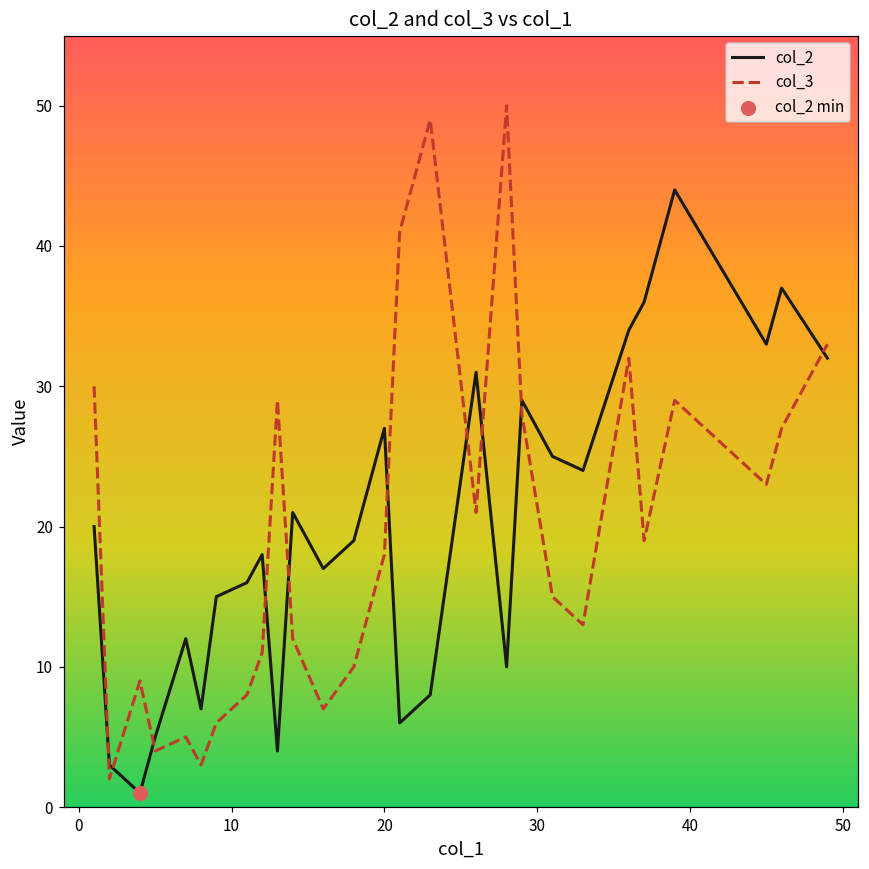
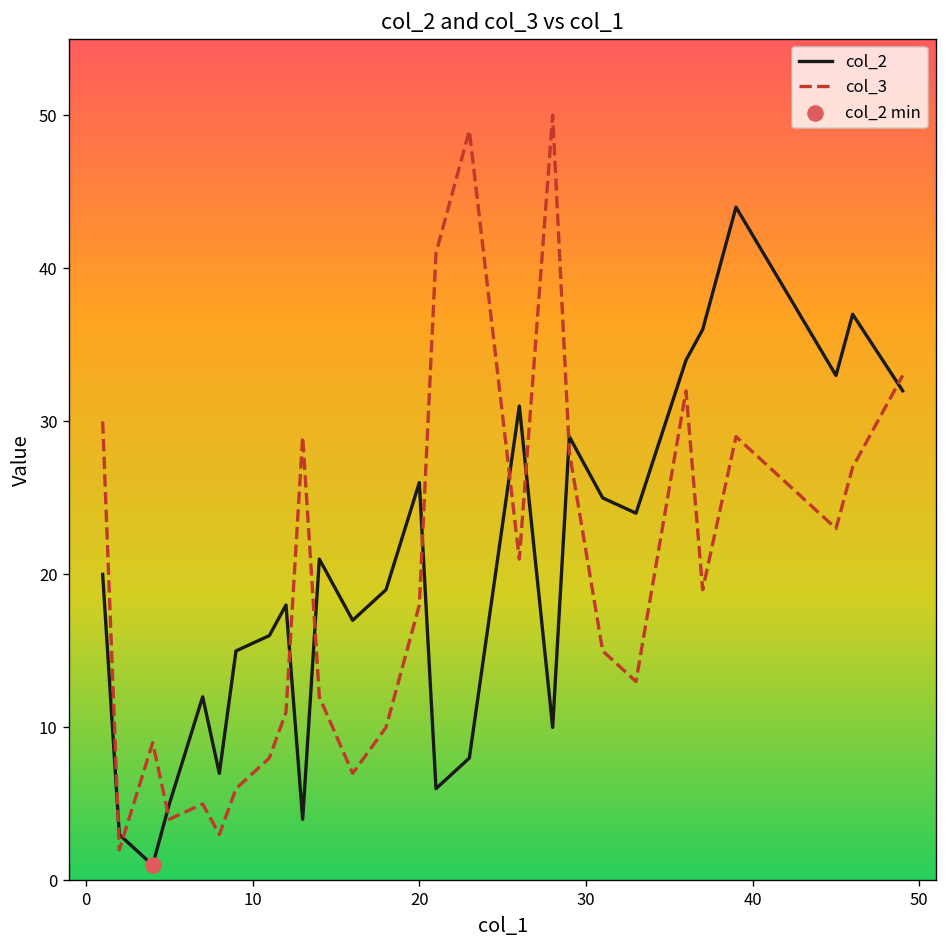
col_2, 20: 27 -> 26
